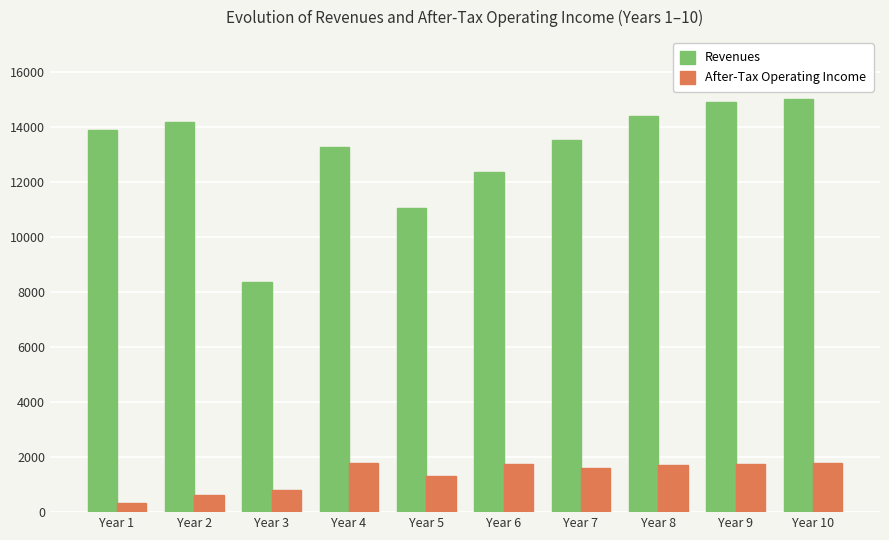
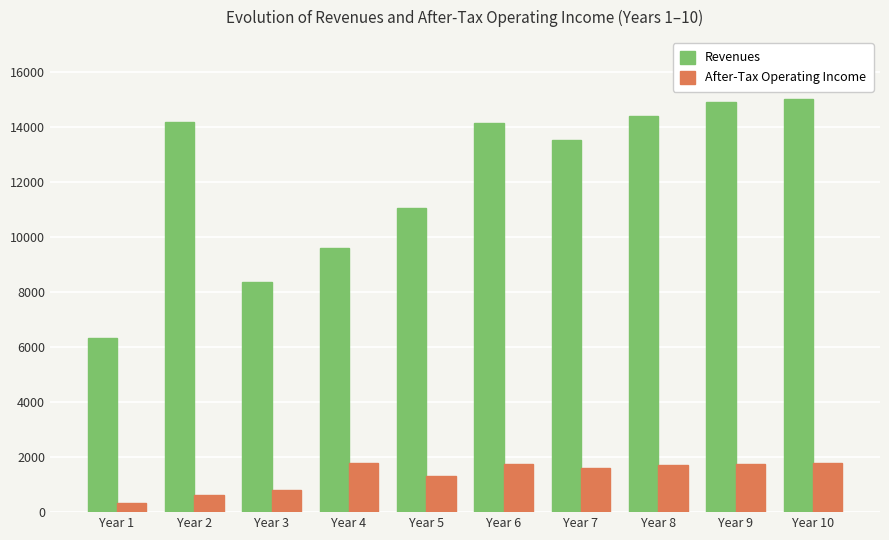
Revenues, Year 1: 13900 -> 6300
Revenues, Year 4: 13300 -> 9600
Revenues, Year 6: 12400 -> 14100
